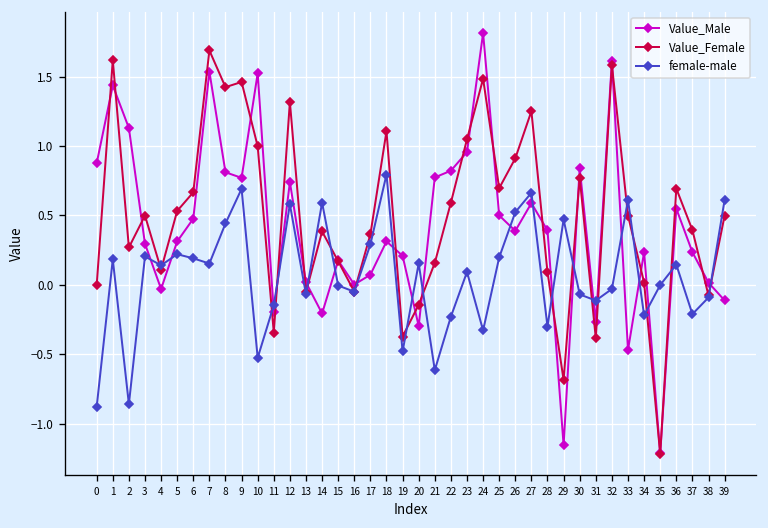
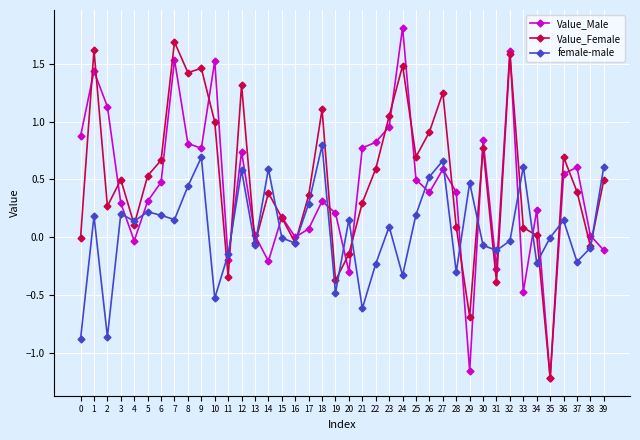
Value_Female, 21: 0.16 -> 0.30
Value_Female, 33: 0.50 -> 0.08
Value_Male, 37: 0.23 -> 0.61
